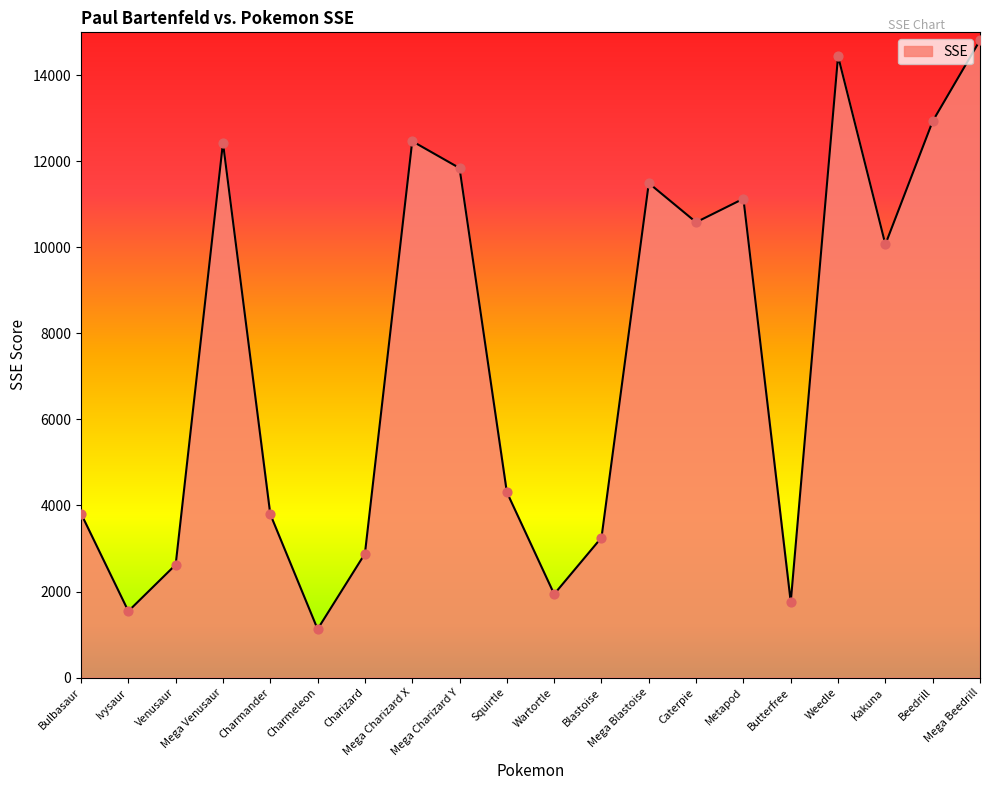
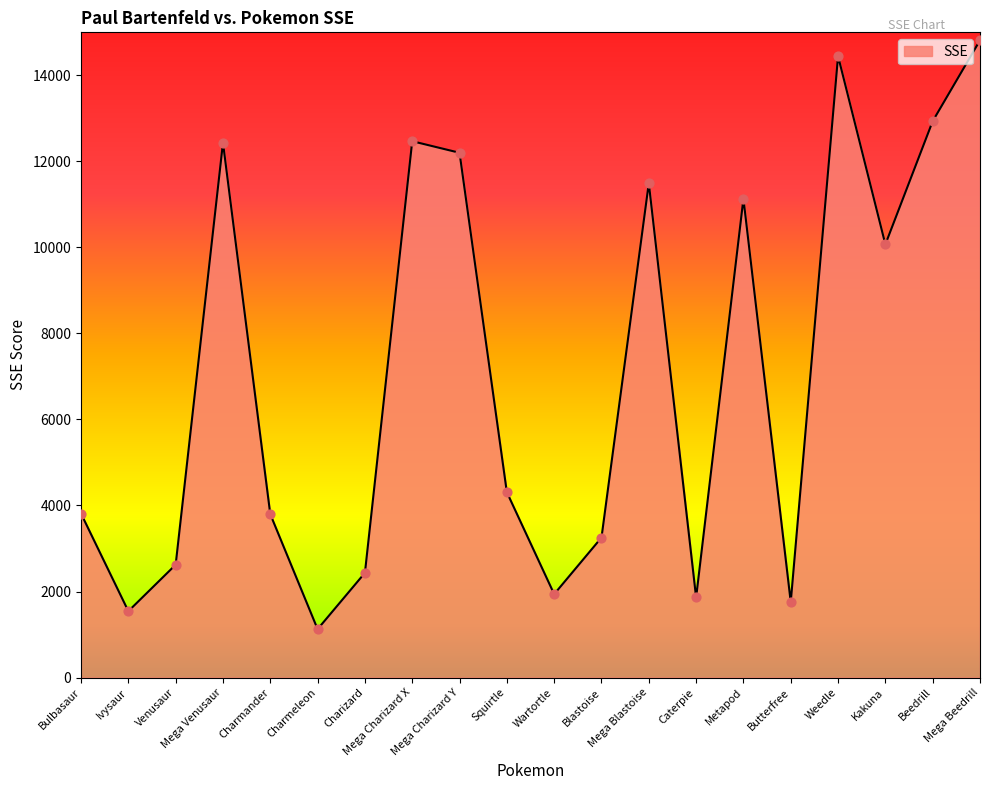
Charizard: 2900 -> 2400
Mega Charizard Y: 11800 -> 12200
Caterpie: 10600 -> 1900
